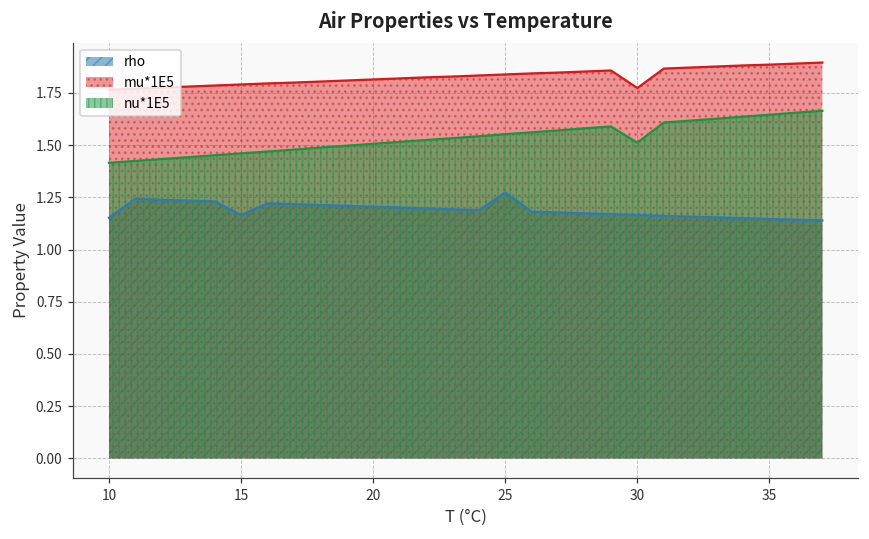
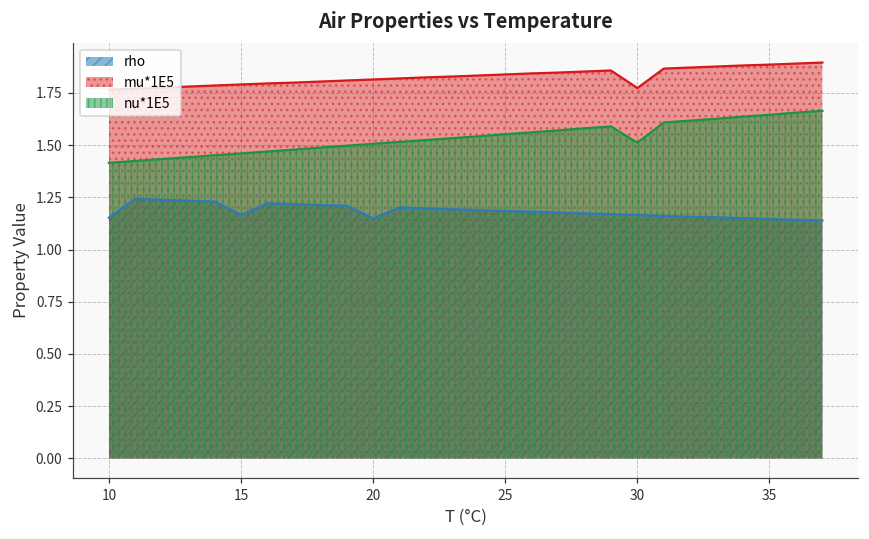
rho, 20: 1.21 -> 1.15
rho, 25: 1.27 -> 1.18
